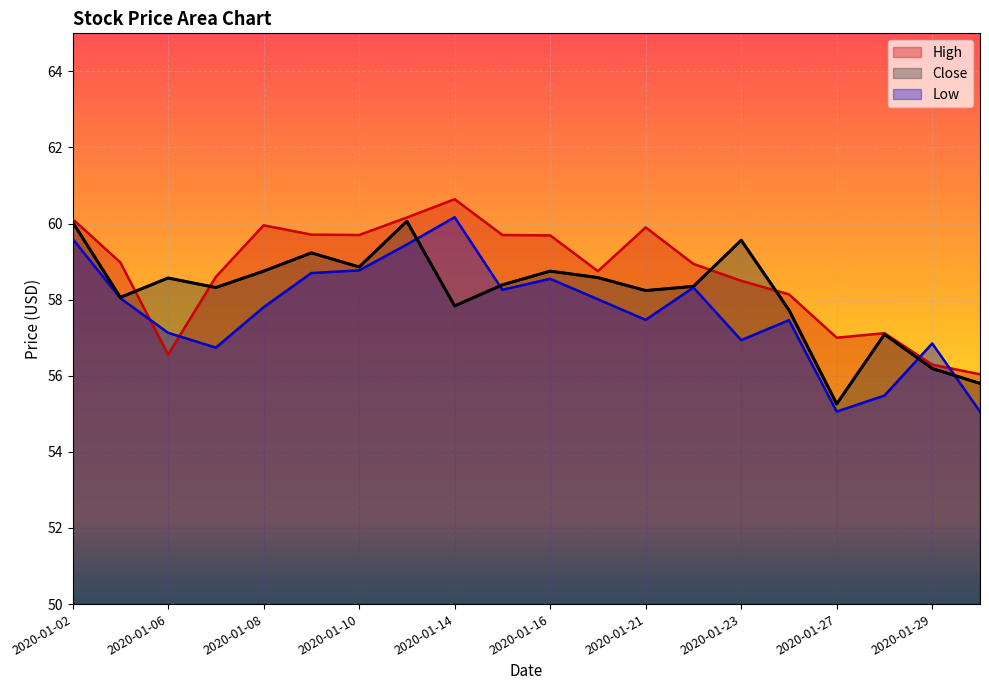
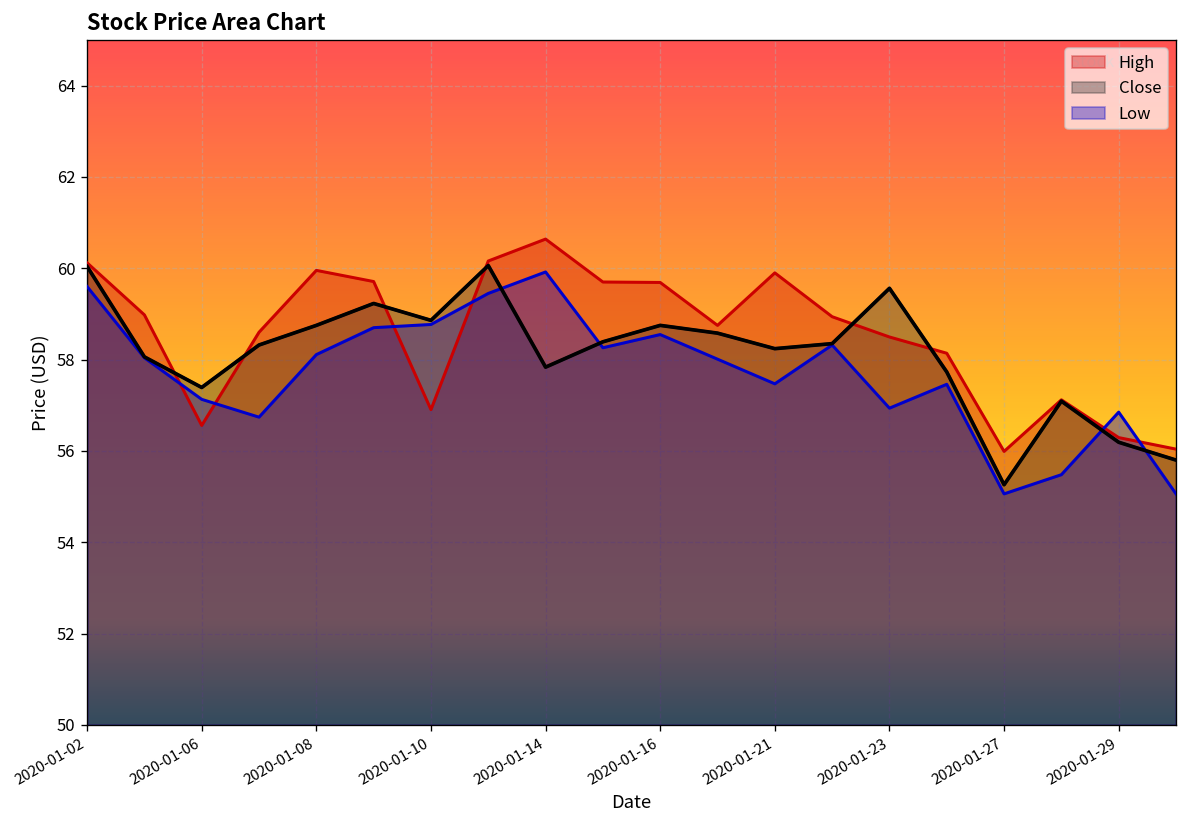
Close, 2020-01-06: 58.6 -> 57.4
Low, 2020-01-08: 57.8 -> 58.1
High, 2020-01-10: 59.7 -> 56.9
Low, 2020-01-14: 60.2 -> 59.9
High, 2020-01-27: 57.0 -> 56.0
